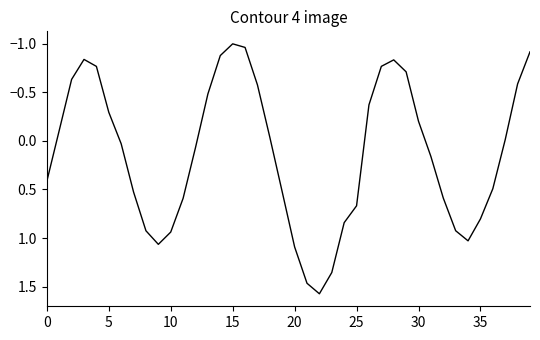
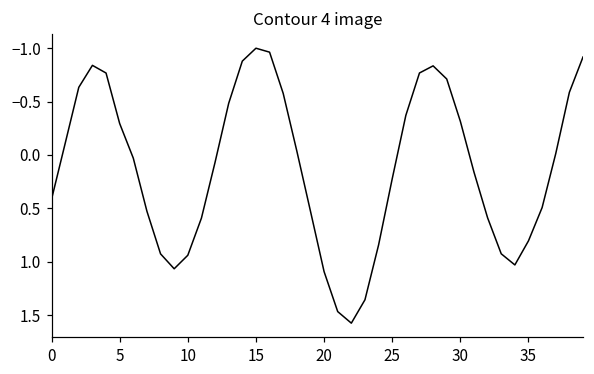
25: 0.7 -> 0.2
30: -0.2 -> -0.3
